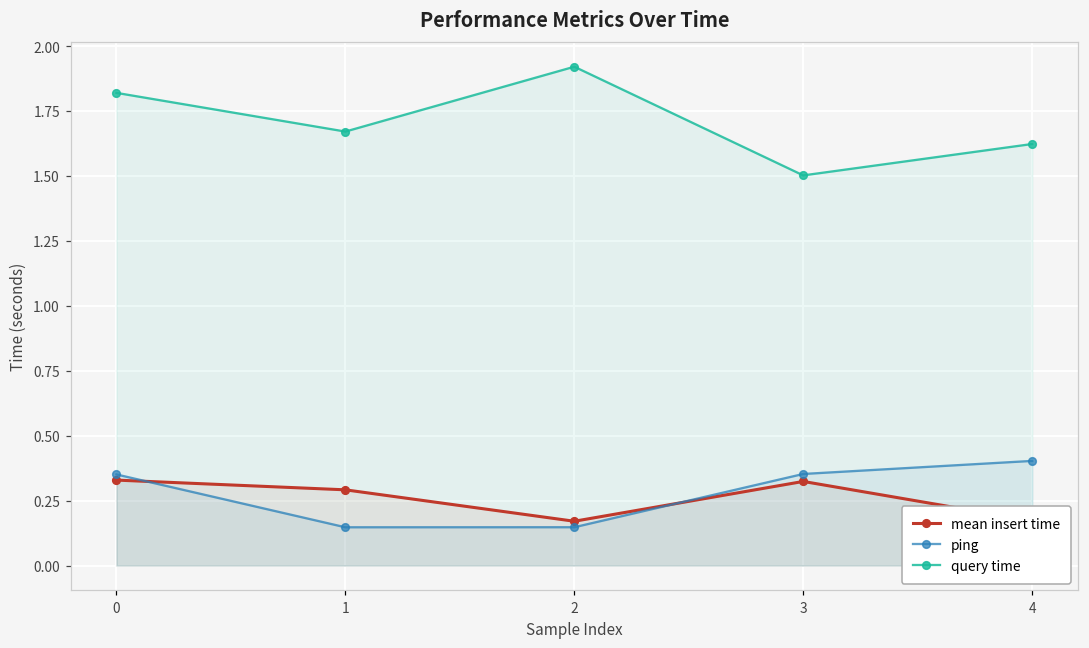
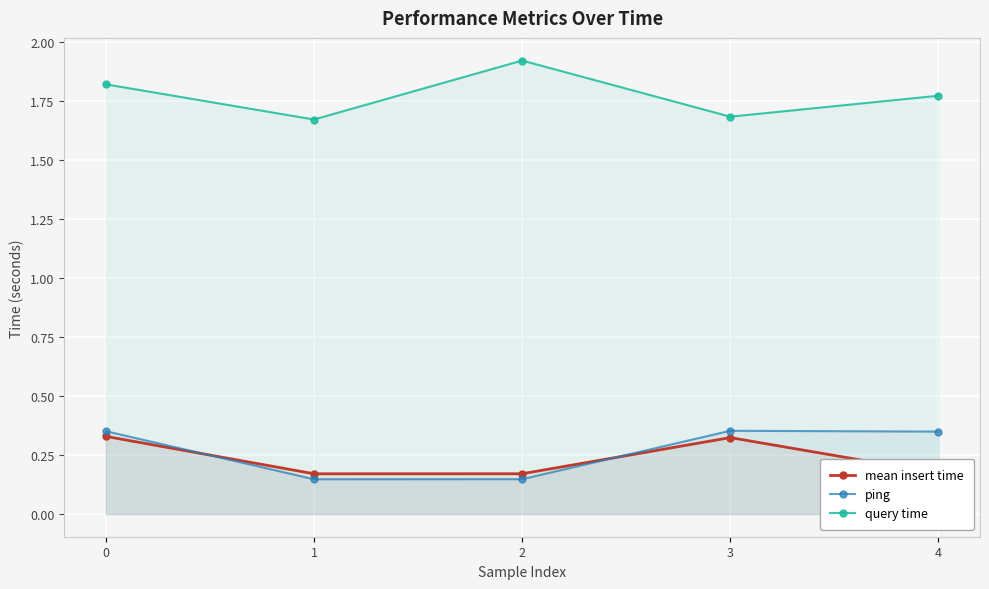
mean insert time, 1: 0.29 -> 0.17
query time, 3: 1.50 -> 1.68
ping, 4: 0.40 -> 0.35
query time, 4: 1.62 -> 1.77
